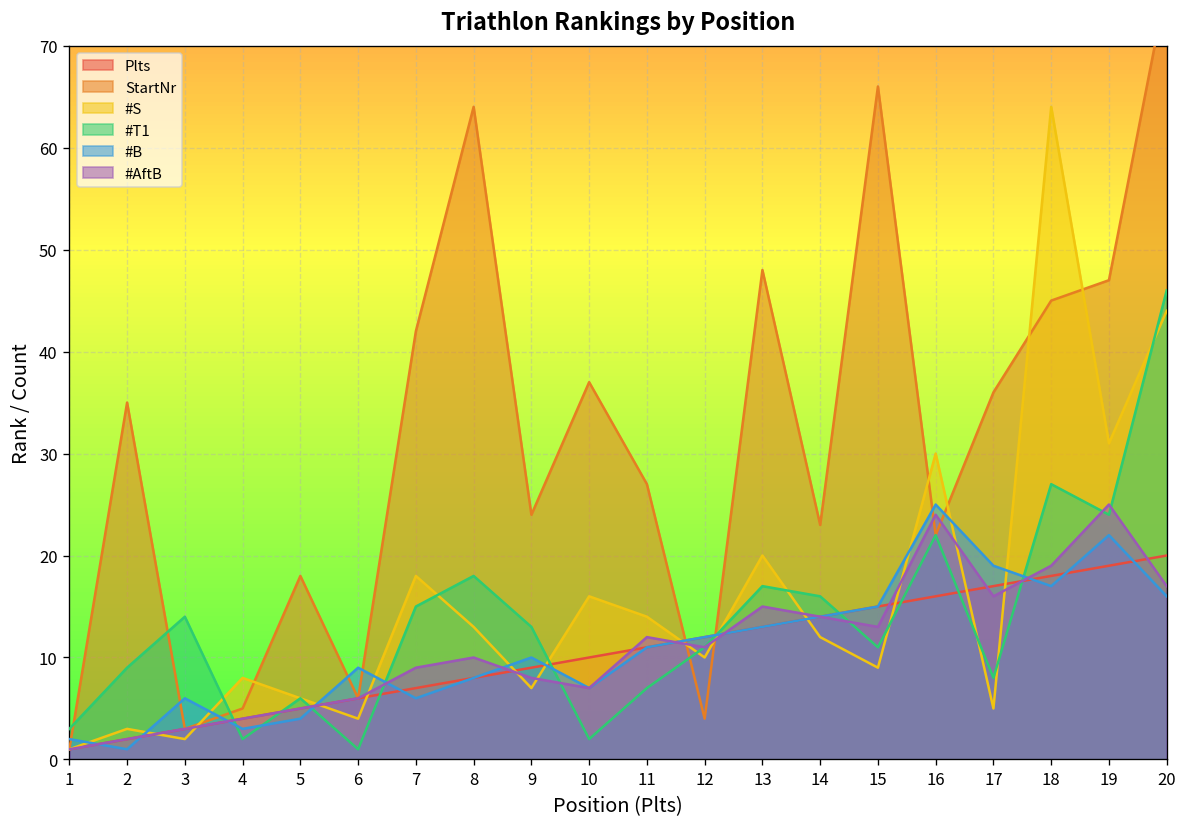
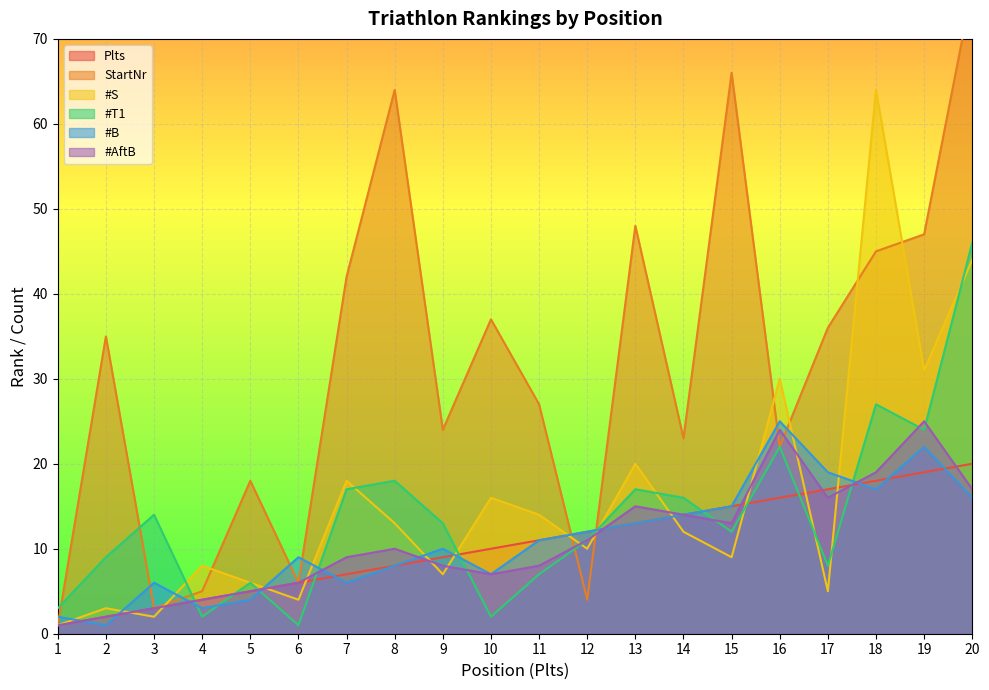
#T1, 7: 15 -> 17
#AftB, 11: 12 -> 8
#T1, 15: 11 -> 12
